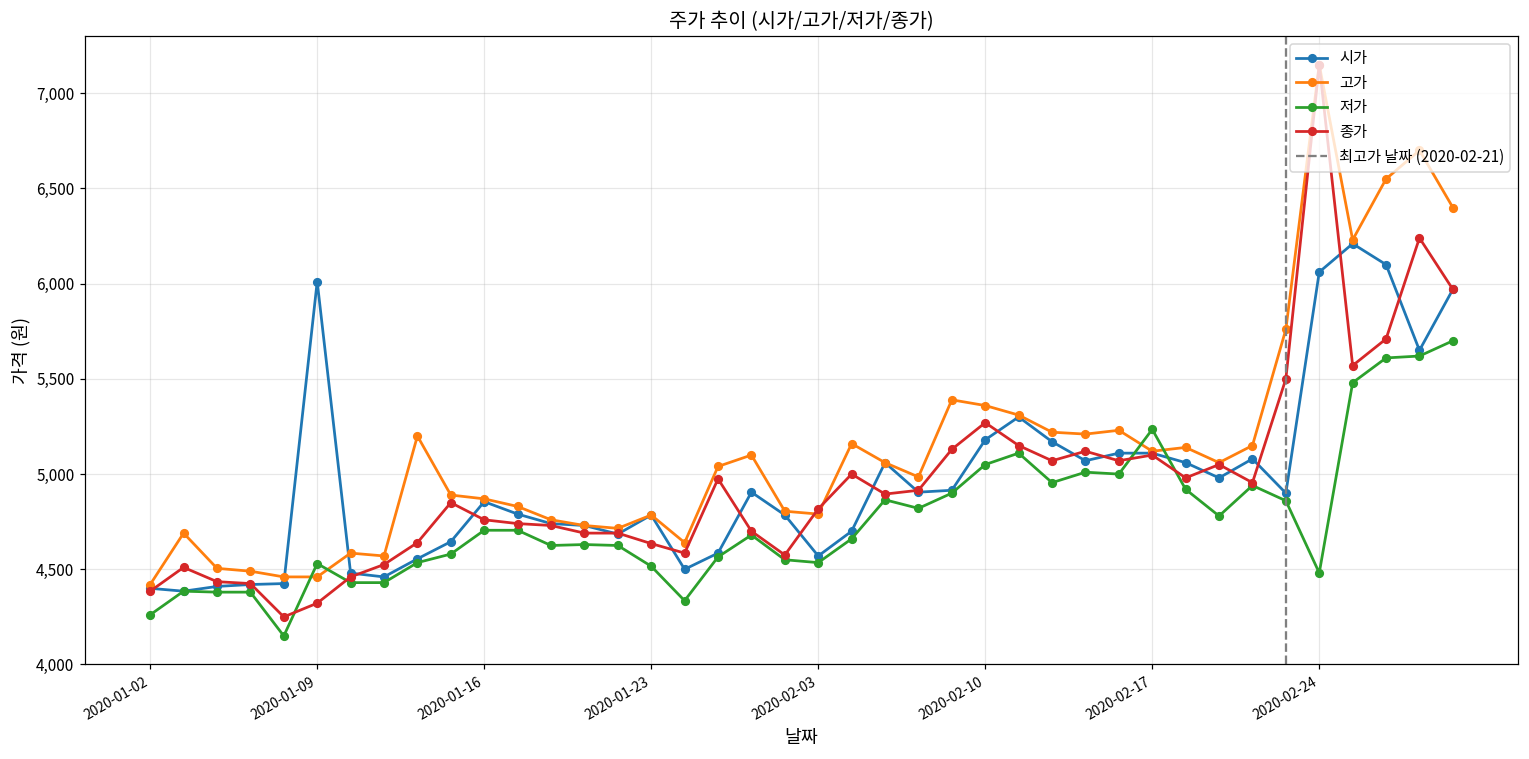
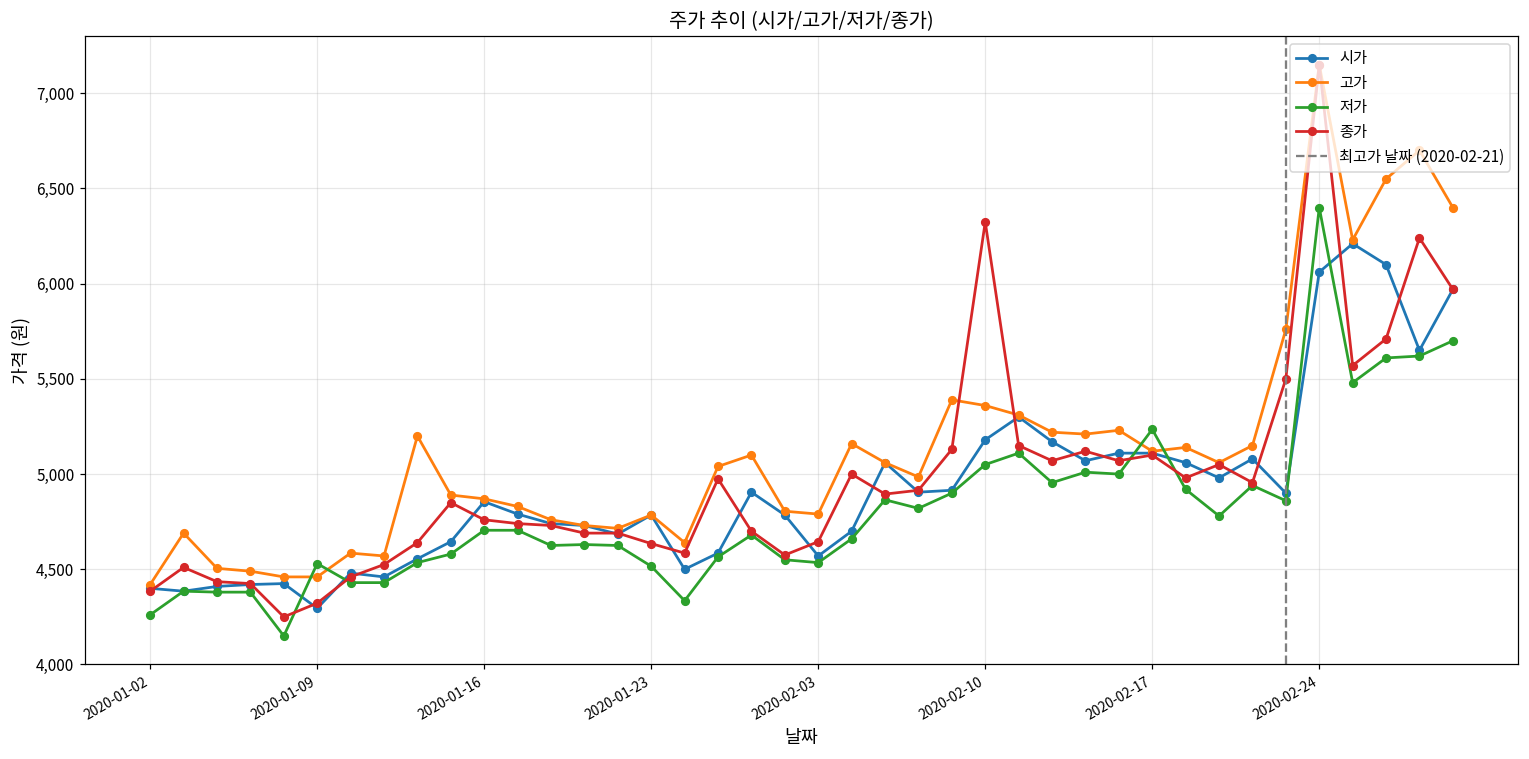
시가, 2020-01-09: 6,010 -> 4,300
종가, 2020-02-03: 4,820 -> 4,650
종가, 2020-02-10: 5,270 -> 6,320
저가, 2020-02-24: 4,480 -> 6,400
